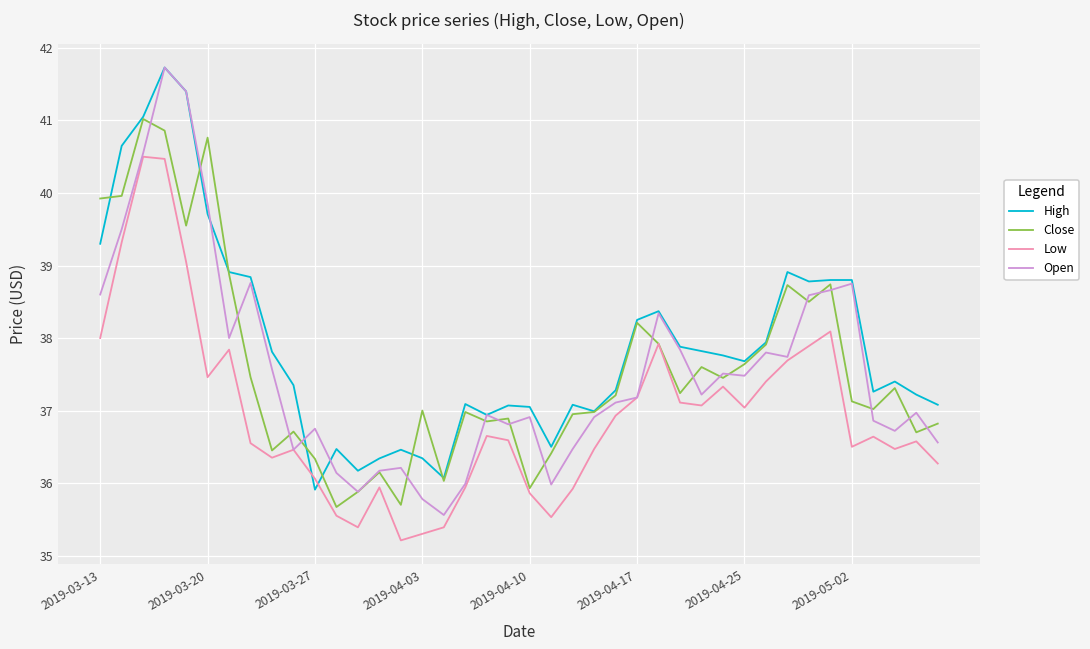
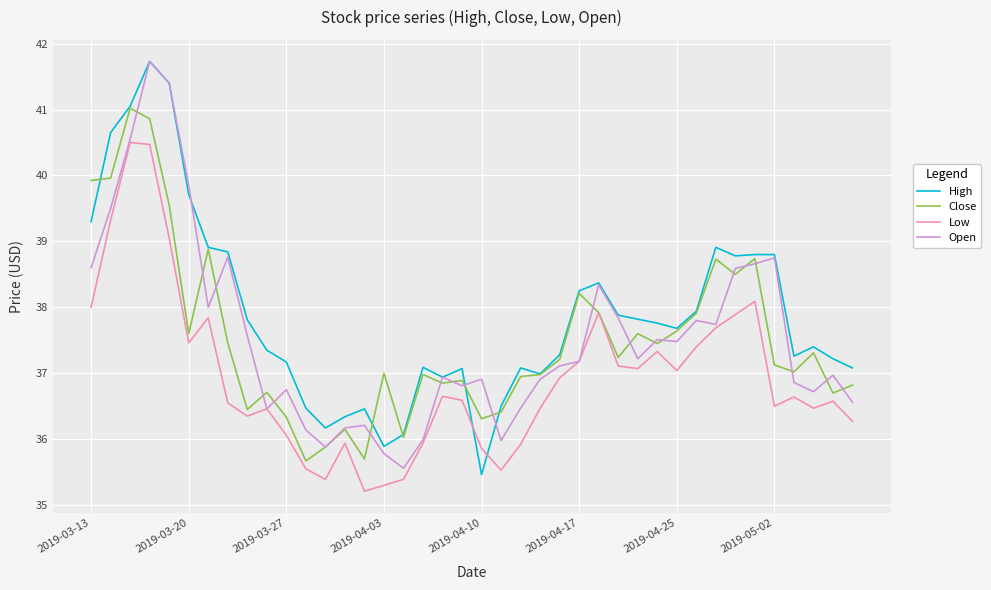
Close, 2019-03-20: 40.8 -> 37.6
High, 2019-03-27: 35.9 -> 37.2
High, 2019-04-03: 36.3 -> 35.9
High, 2019-04-10: 37.0 -> 35.5
Close, 2019-04-10: 35.9 -> 36.3
